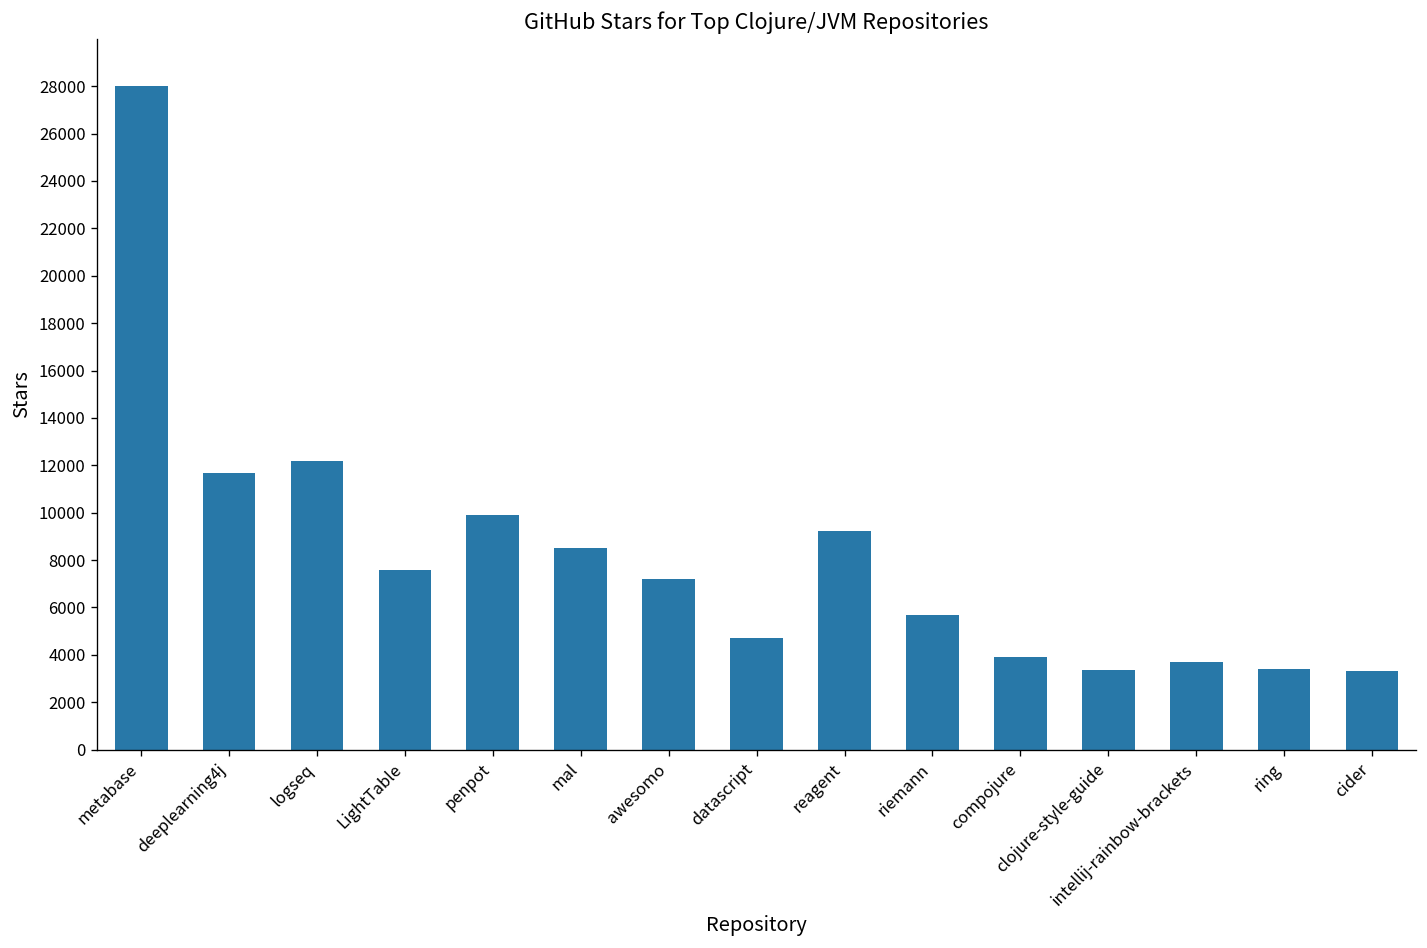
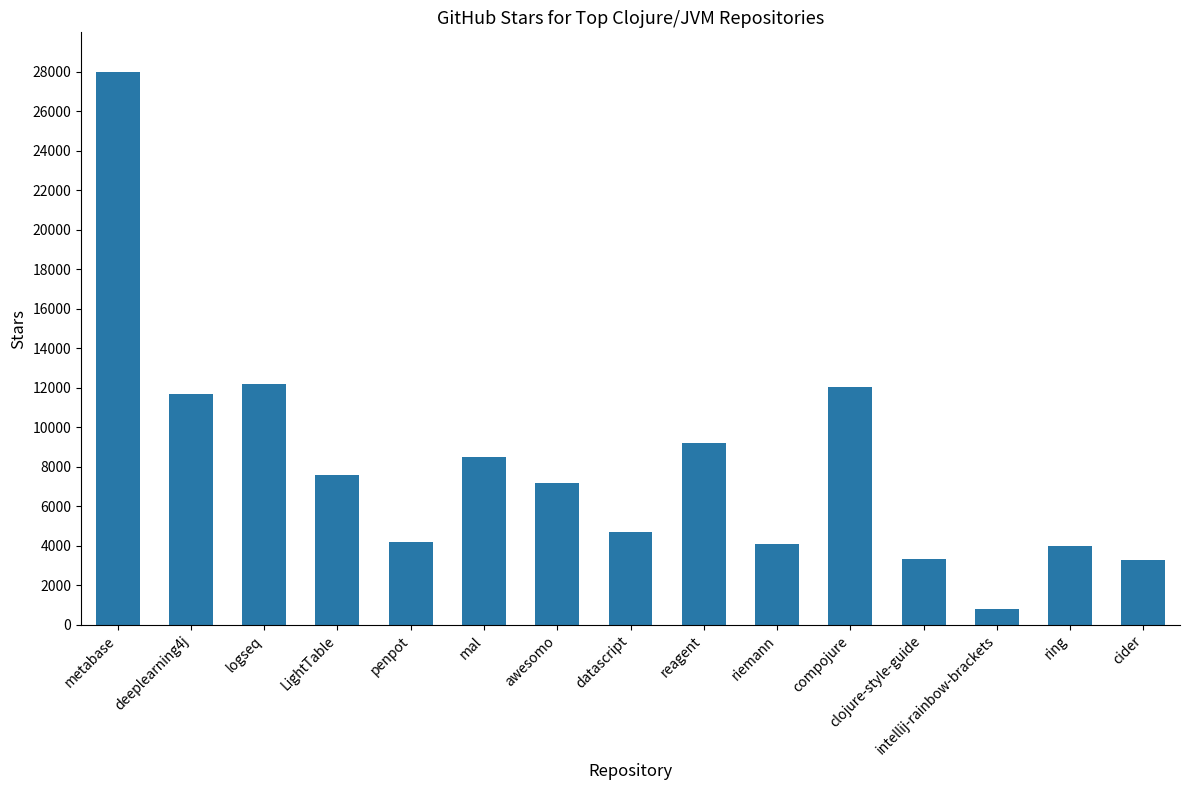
penpot: 9900 -> 4200
riemann: 5700 -> 4100
compojure: 3900 -> 12100
intellij-rainbow-brackets: 3700 -> 800
ring: 3400 -> 4000
